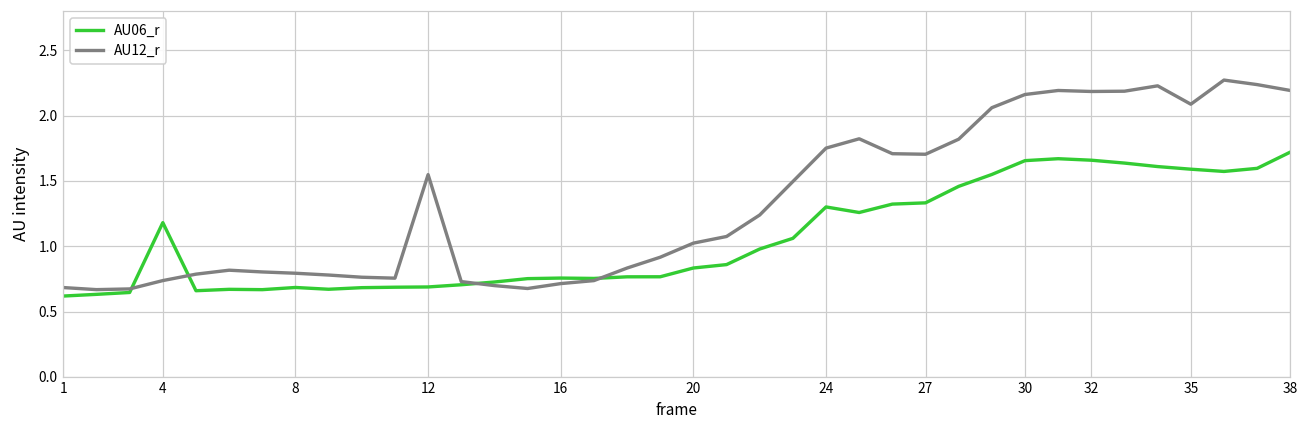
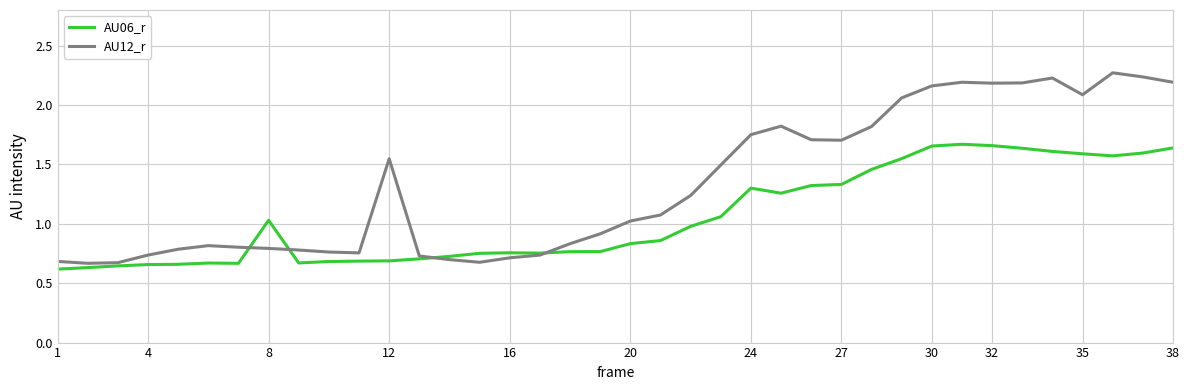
AU06_r, 4: 1.18 -> 0.66
AU06_r, 8: 0.68 -> 1.03
AU06_r, 38: 1.72 -> 1.64
